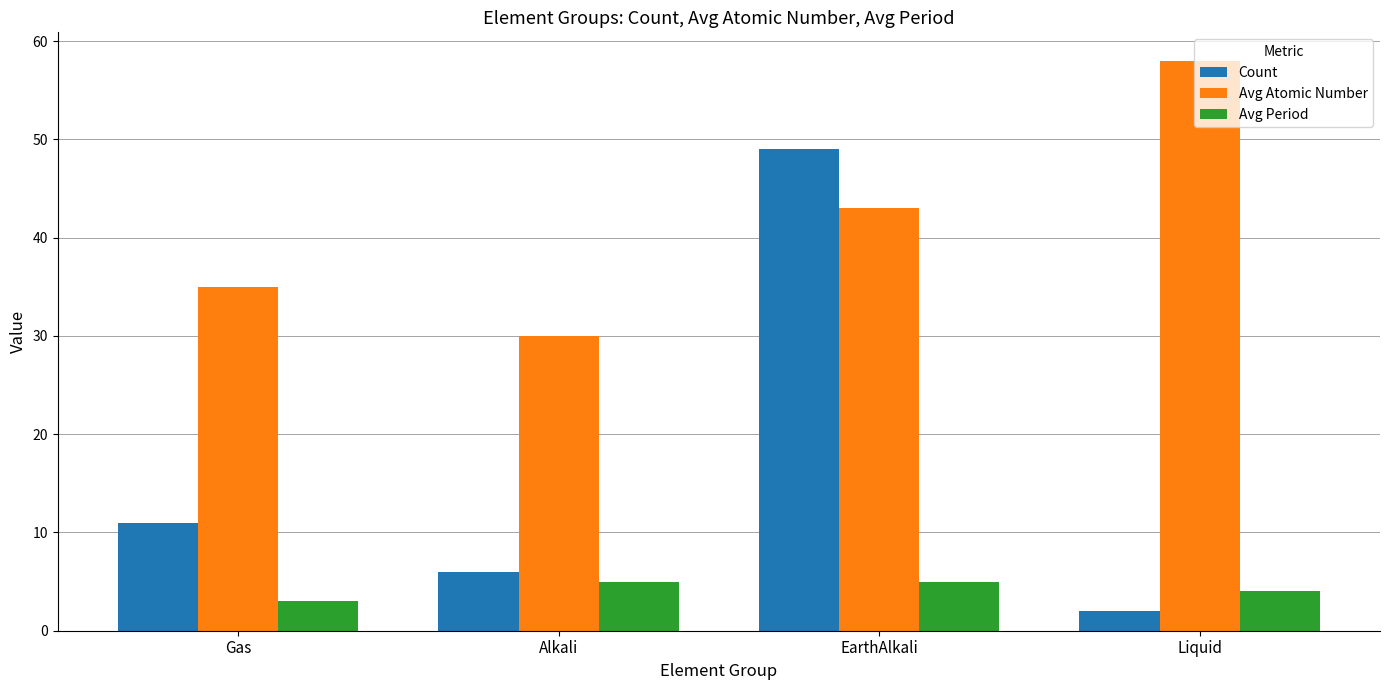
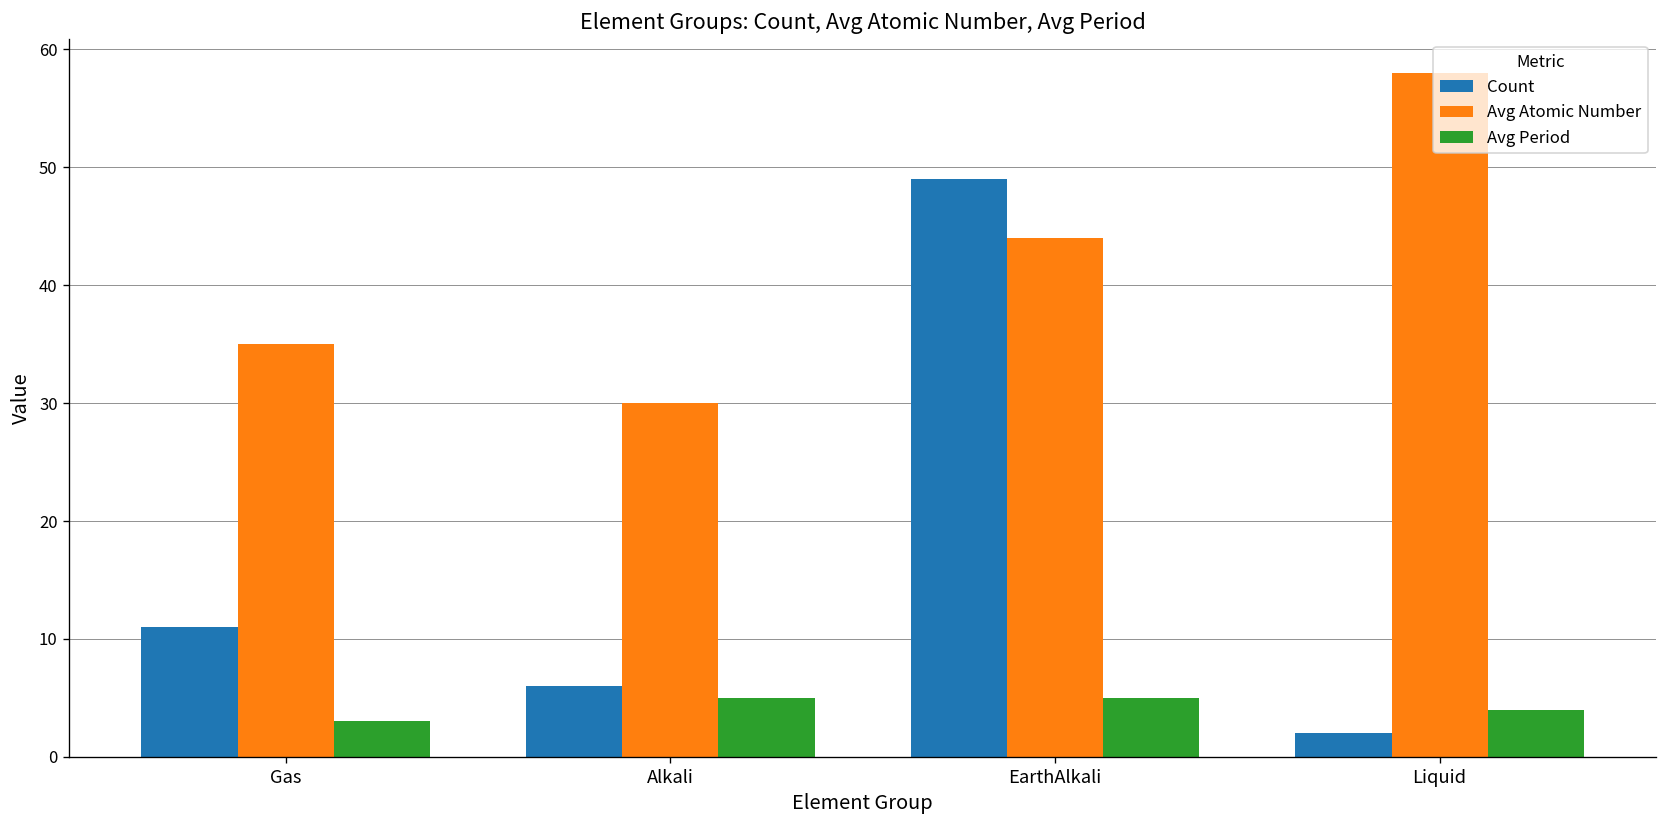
Avg Atomic Number, EarthAlkali: 43 -> 44
